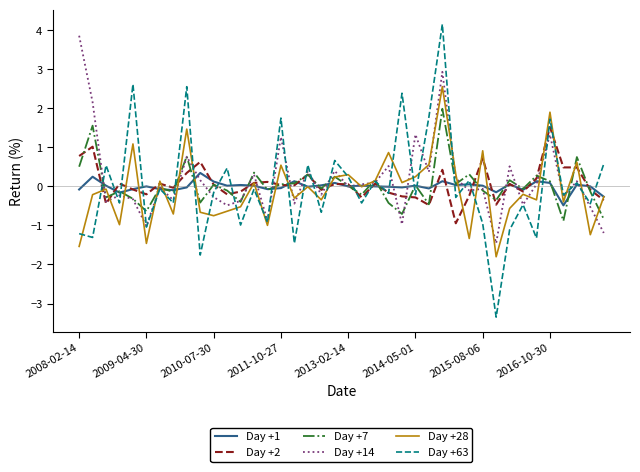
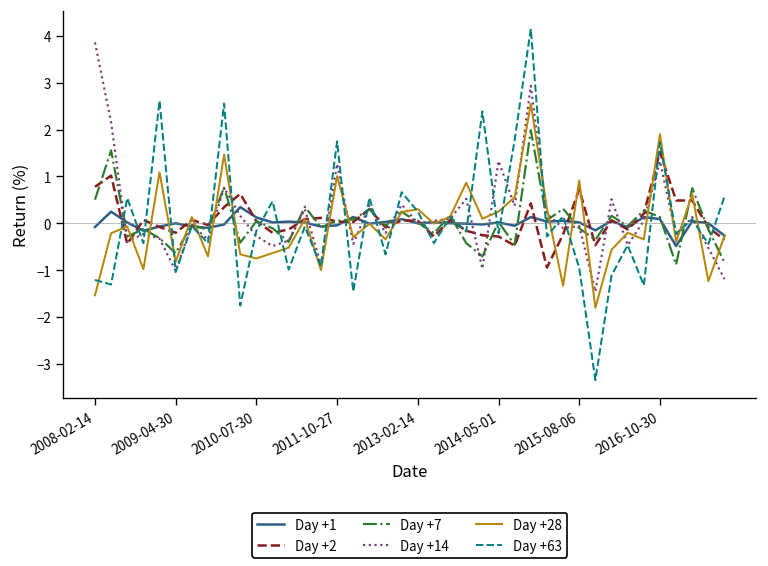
Day +28, 2009-04-30: -1.5 -> -0.8
Day +28, 2011-10-27: 0.5 -> 1.0
